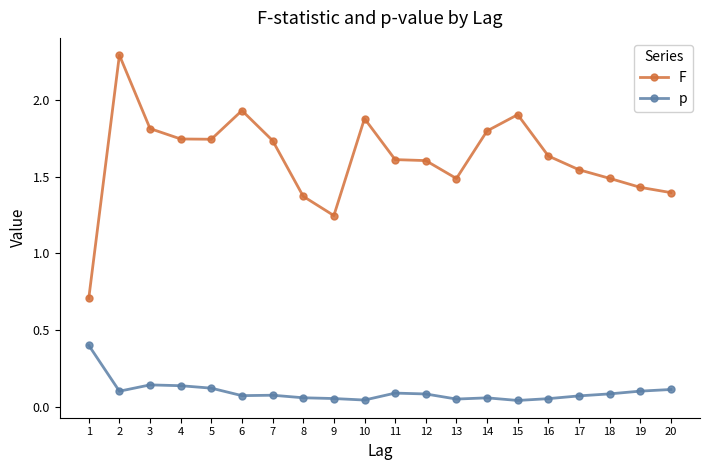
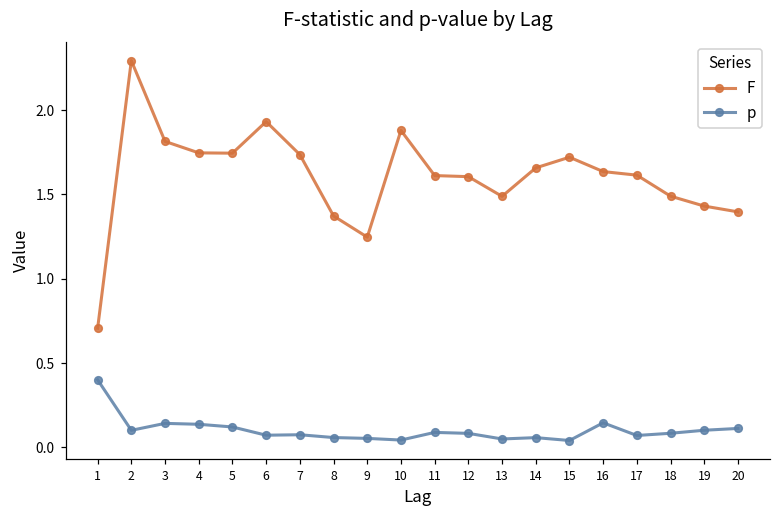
F, 14: 1.80 -> 1.66
F, 15: 1.91 -> 1.72
p, 16: 0.05 -> 0.15
F, 17: 1.55 -> 1.61
